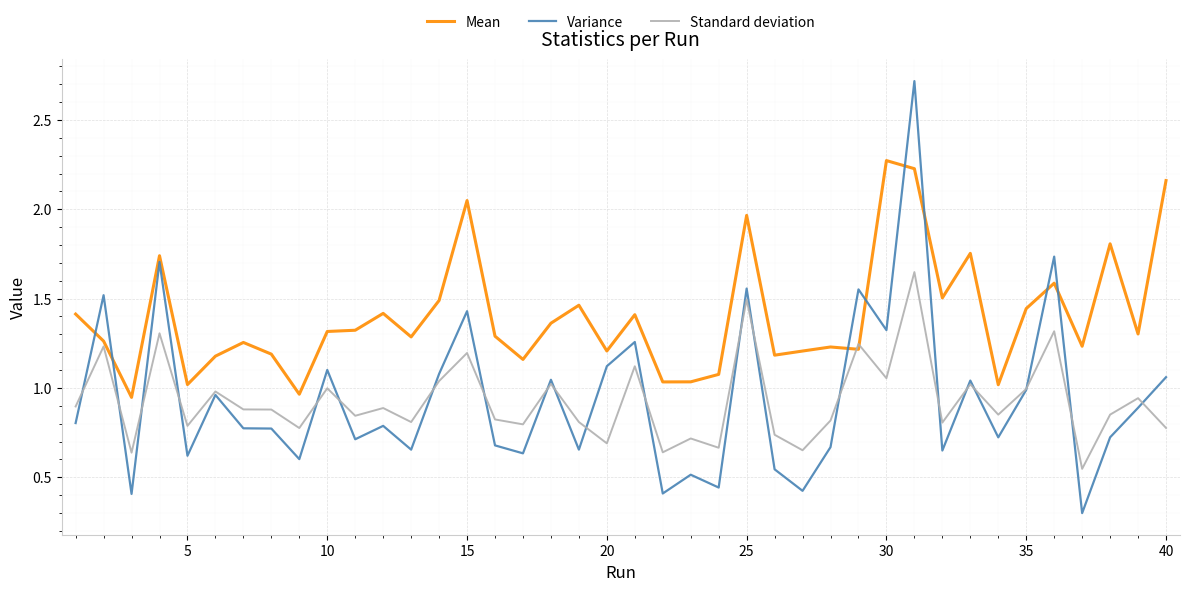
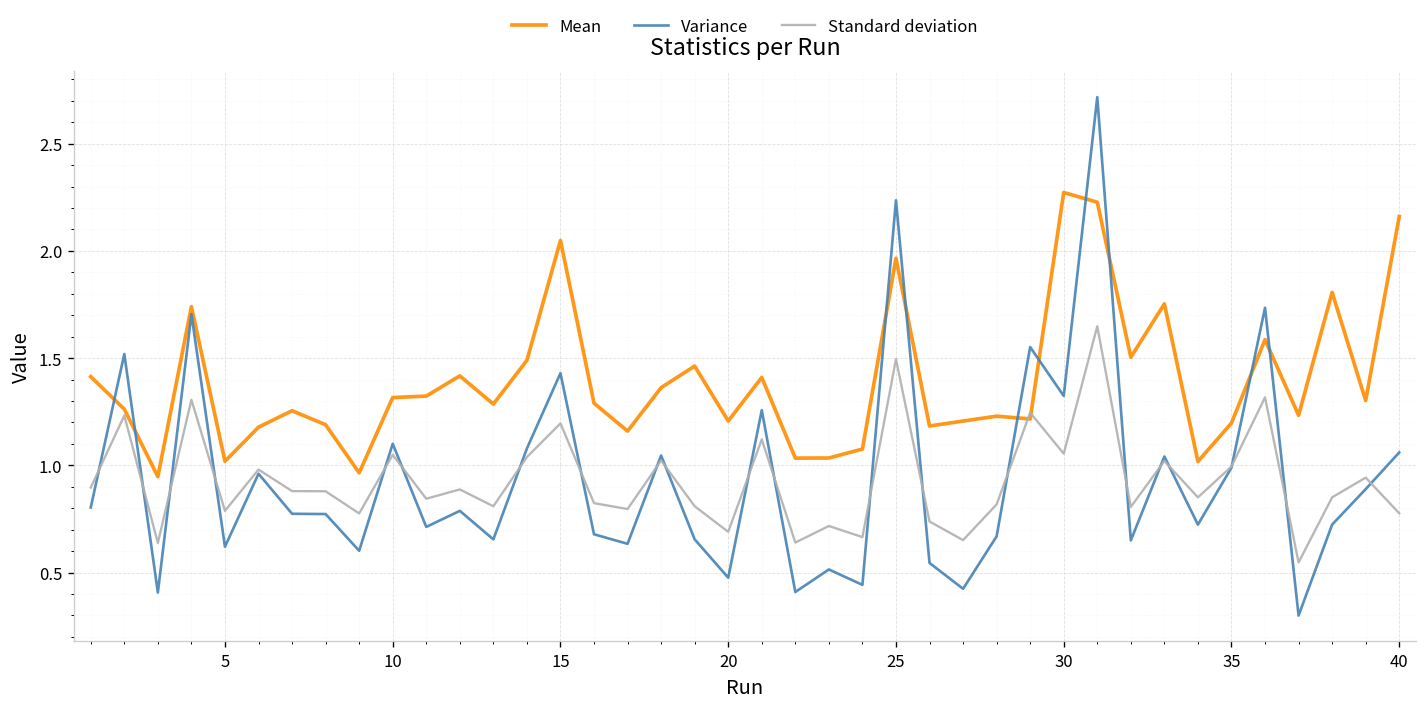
Standard deviation, 10: 1.00 -> 1.05
Variance, 20: 1.12 -> 0.48
Variance, 25: 1.56 -> 2.24
Mean, 35: 1.44 -> 1.20
